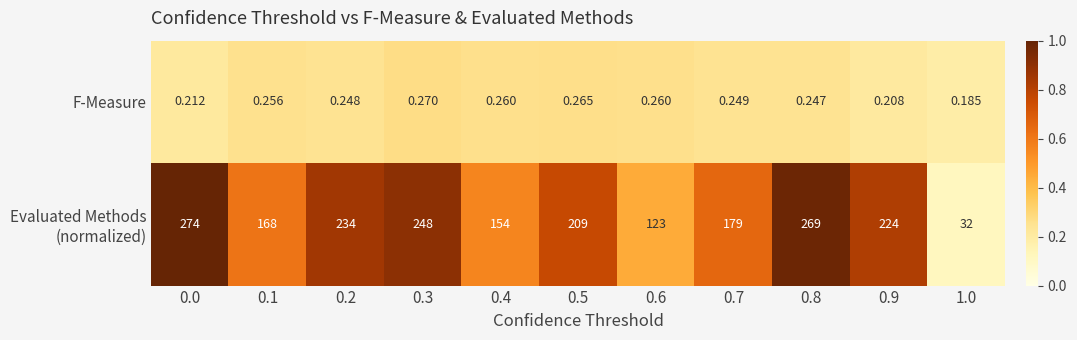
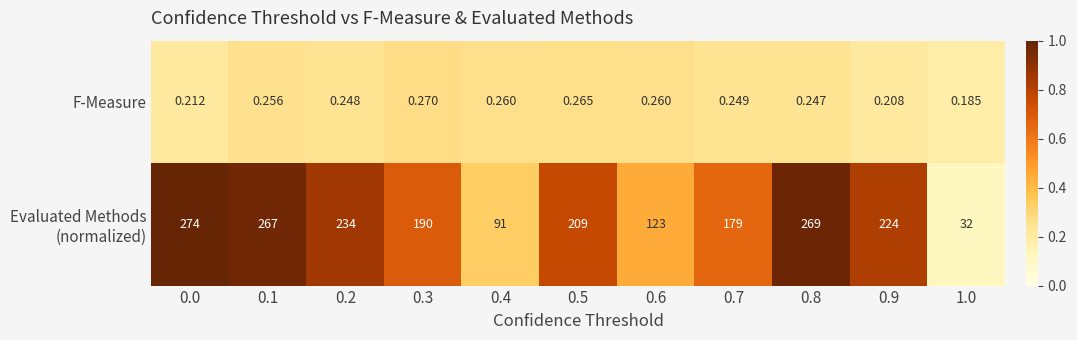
Evaluated Methods (normalized), 0.1: 168 -> 267
Evaluated Methods (normalized), 0.3: 248 -> 190
Evaluated Methods (normalized), 0.4: 154 -> 91
